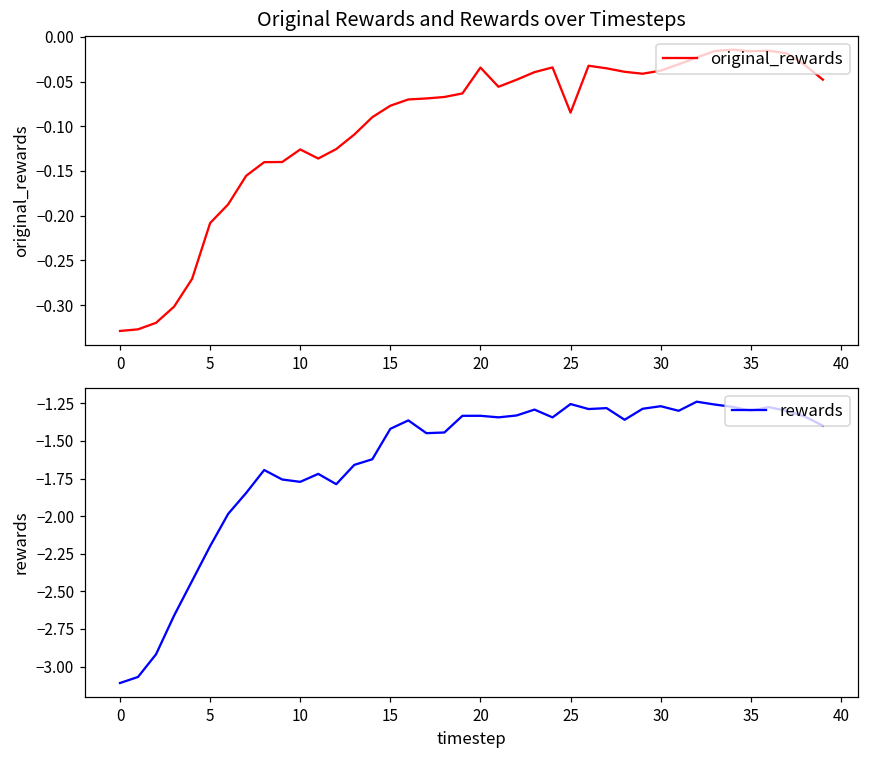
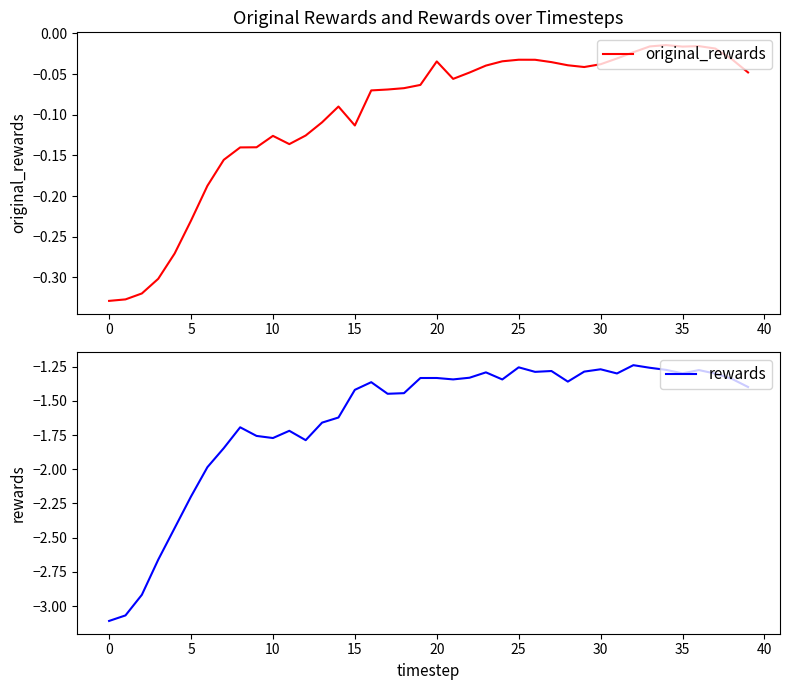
Original Rewards and Rewards over Timesteps, 5: -0.21 -> -0.23
Original Rewards and Rewards over Timesteps, 15: -0.08 -> -0.11
Original Rewards and Rewards over Timesteps, 25: -0.08 -> -0.03
